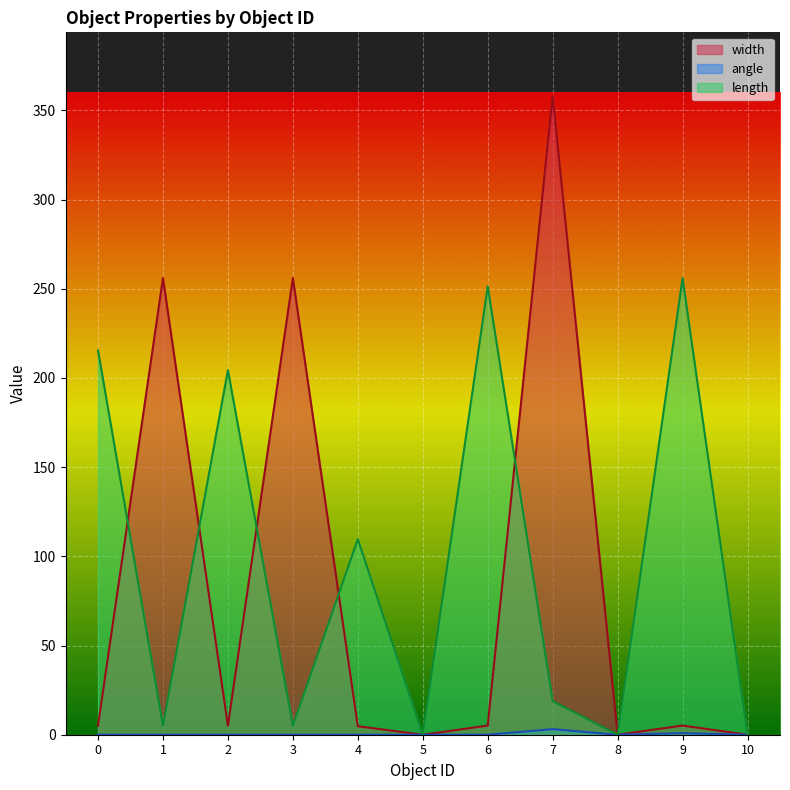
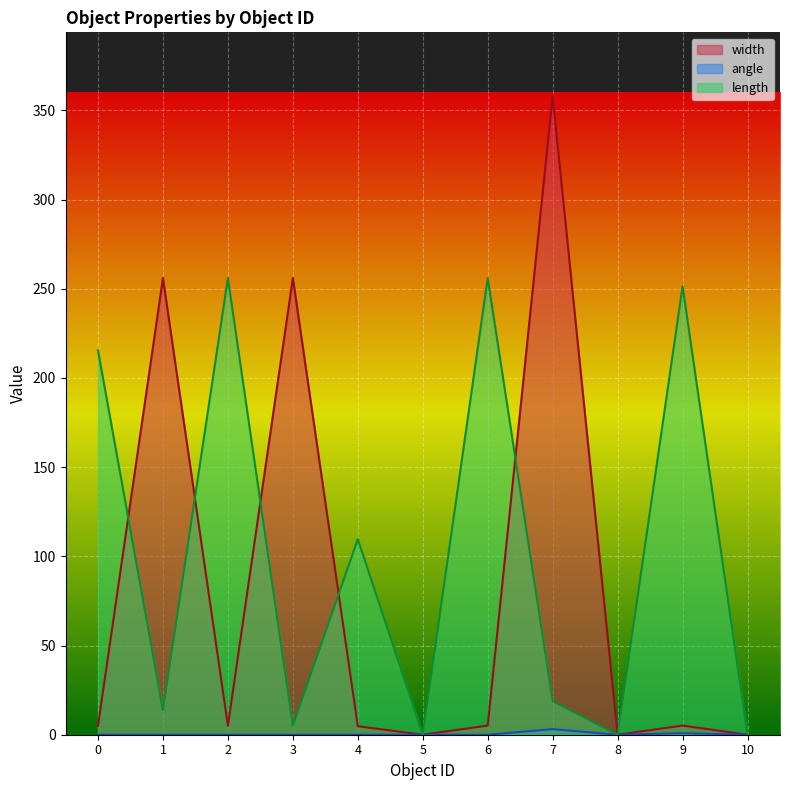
length, 1: 5 -> 14
length, 2: 204 -> 256
length, 6: 251 -> 256
length, 9: 256 -> 251
